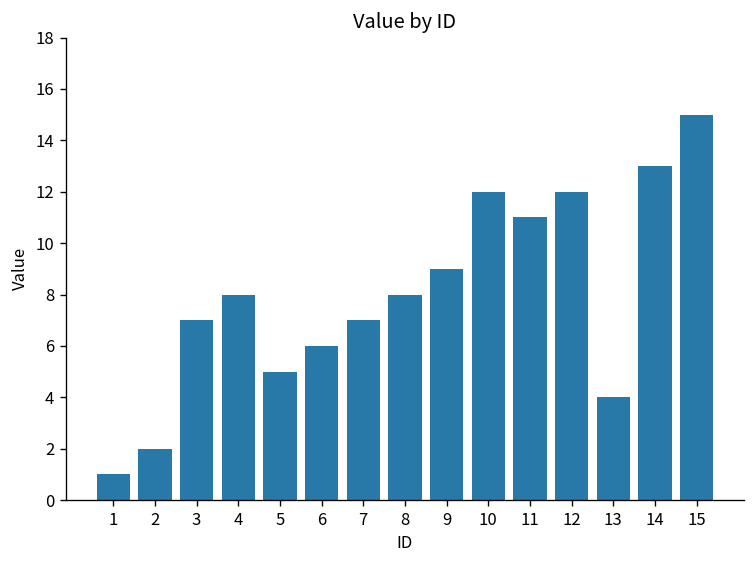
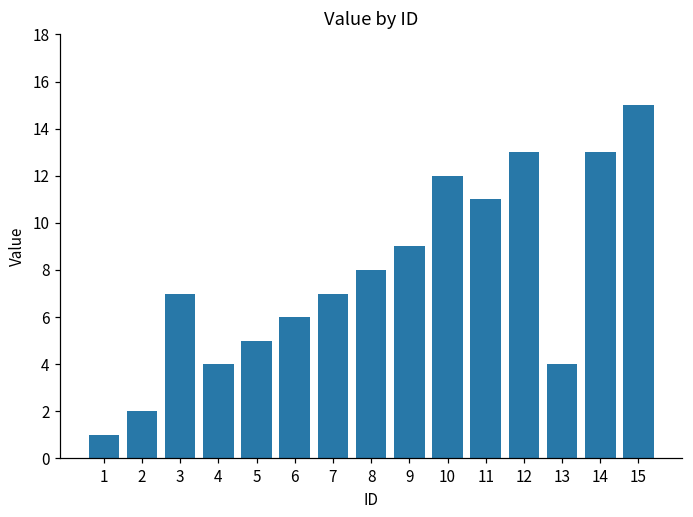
4: 8 -> 4
12: 12 -> 13
